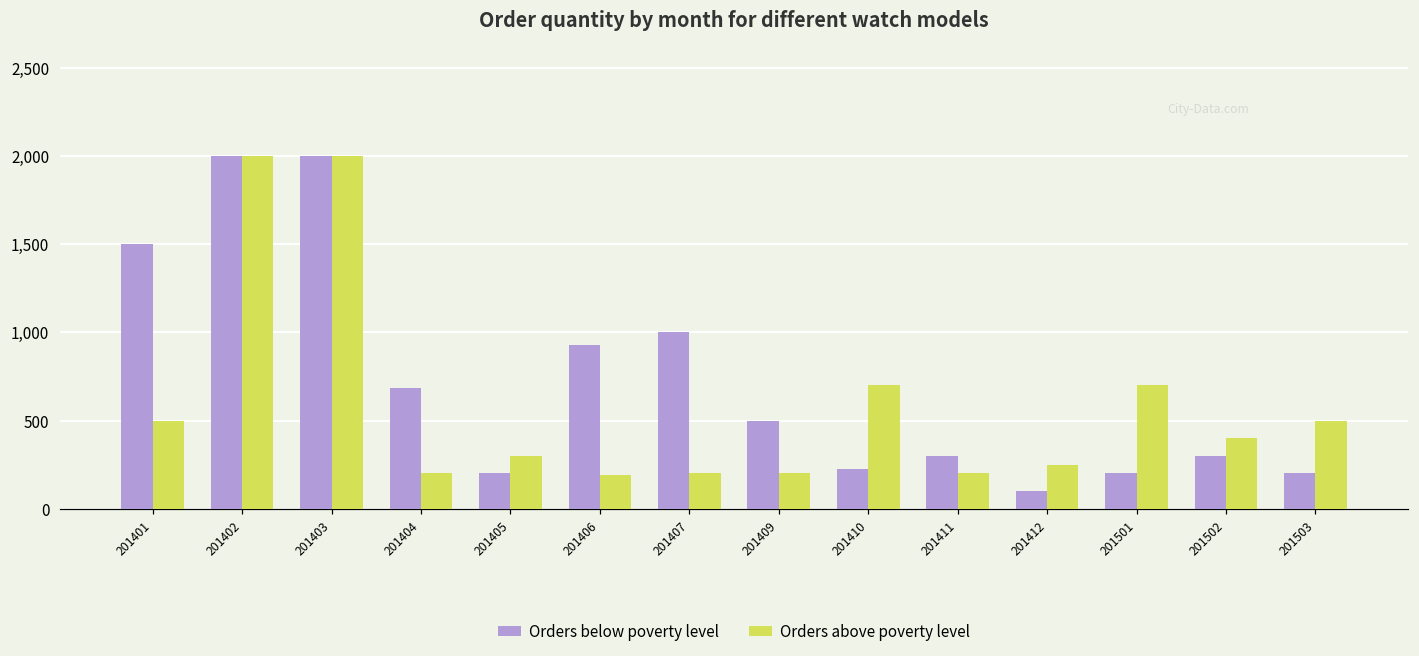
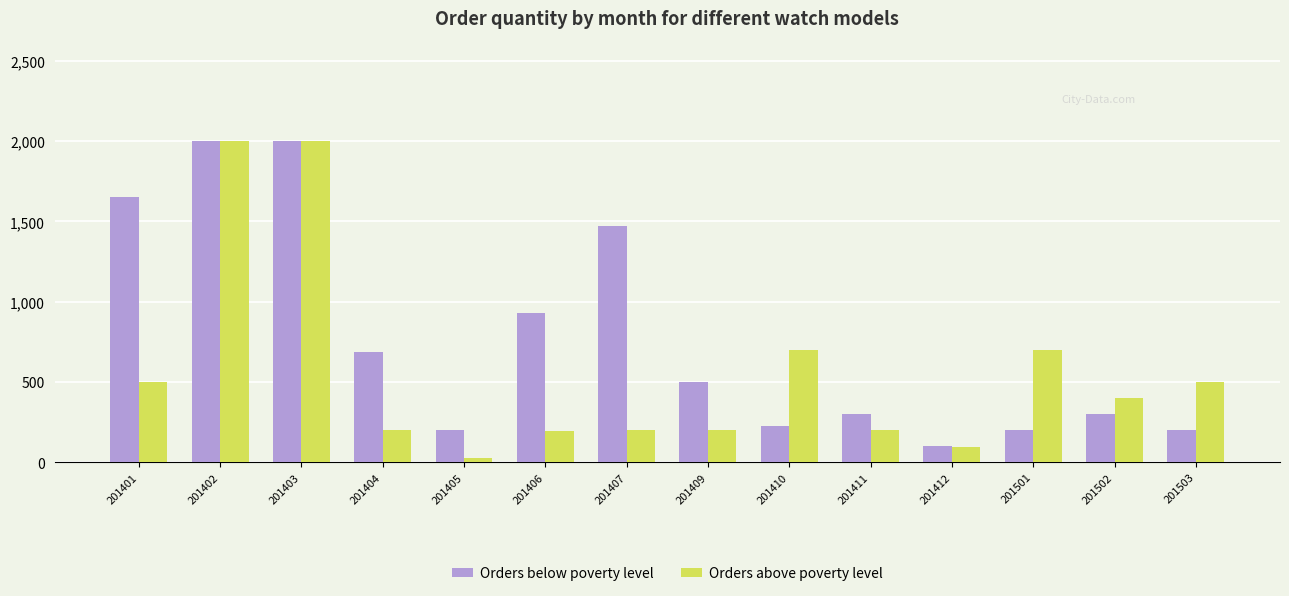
Orders below poverty level, 201401: 1,500 -> 1,650
Orders above poverty level, 201405: 300 -> 30
Orders below poverty level, 201407: 1,000 -> 1,480
Orders above poverty level, 201412: 250 -> 100
